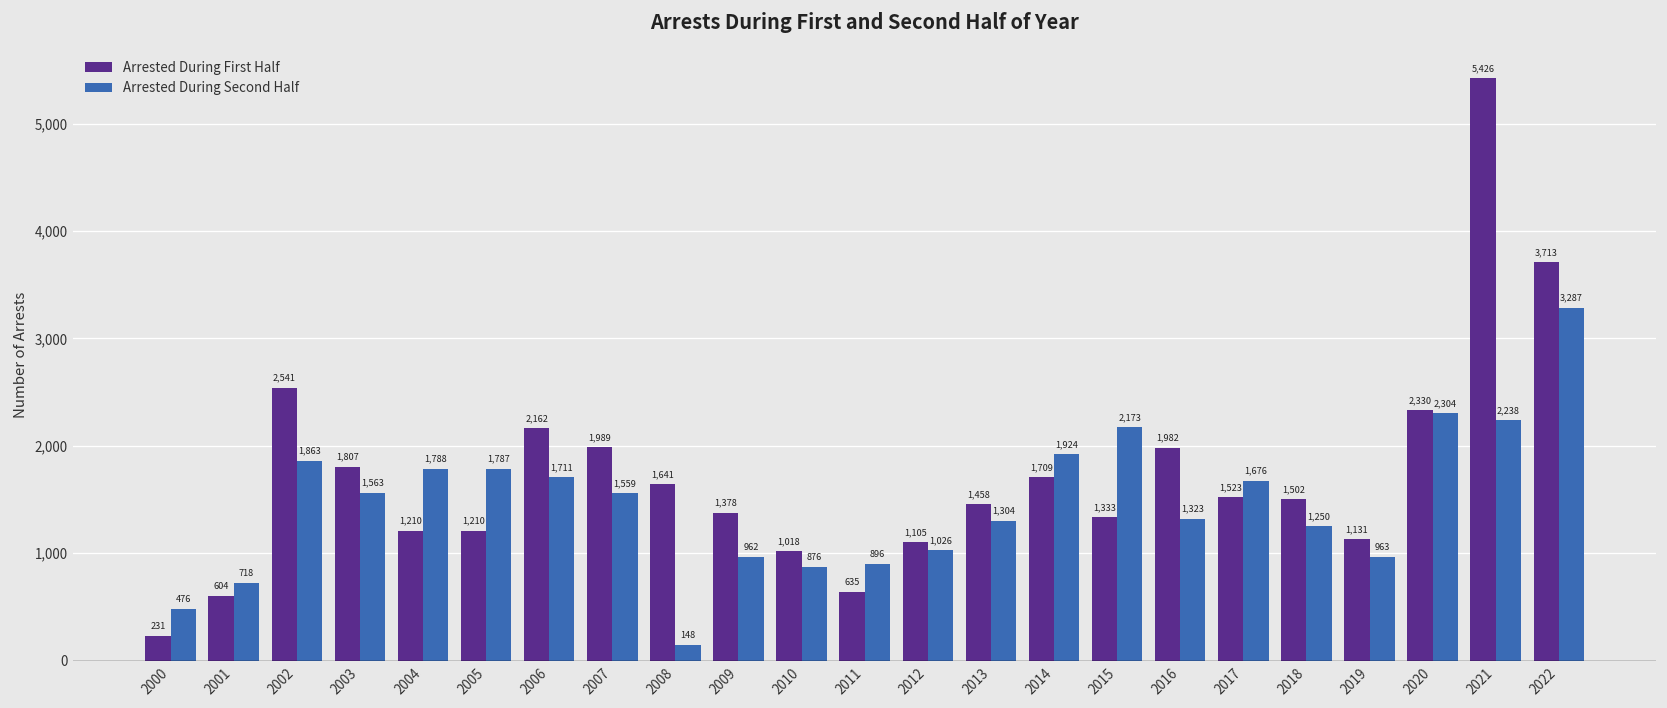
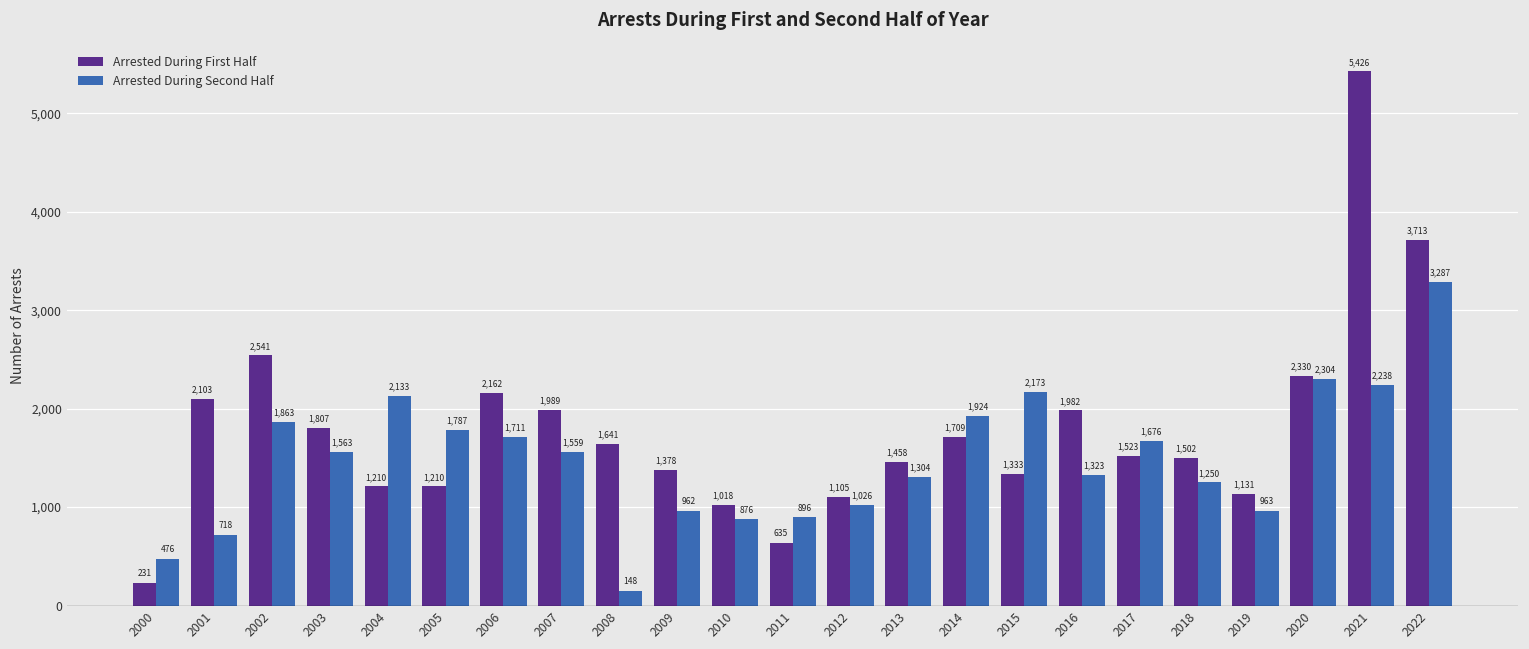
Arrested During First Half, 2001: 604 -> 2,103
Arrested During Second Half, 2004: 1,788 -> 2,133
